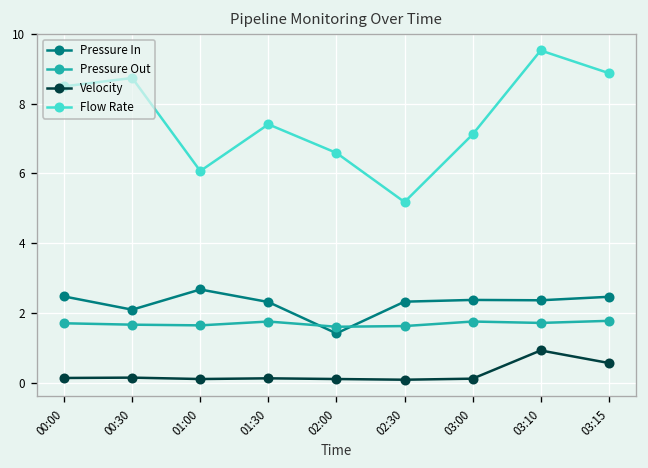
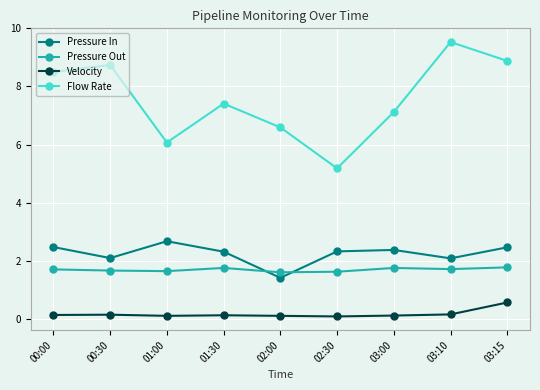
Pressure In, 03:10: 2.4 -> 2.1
Velocity, 03:10: 0.9 -> 0.2
